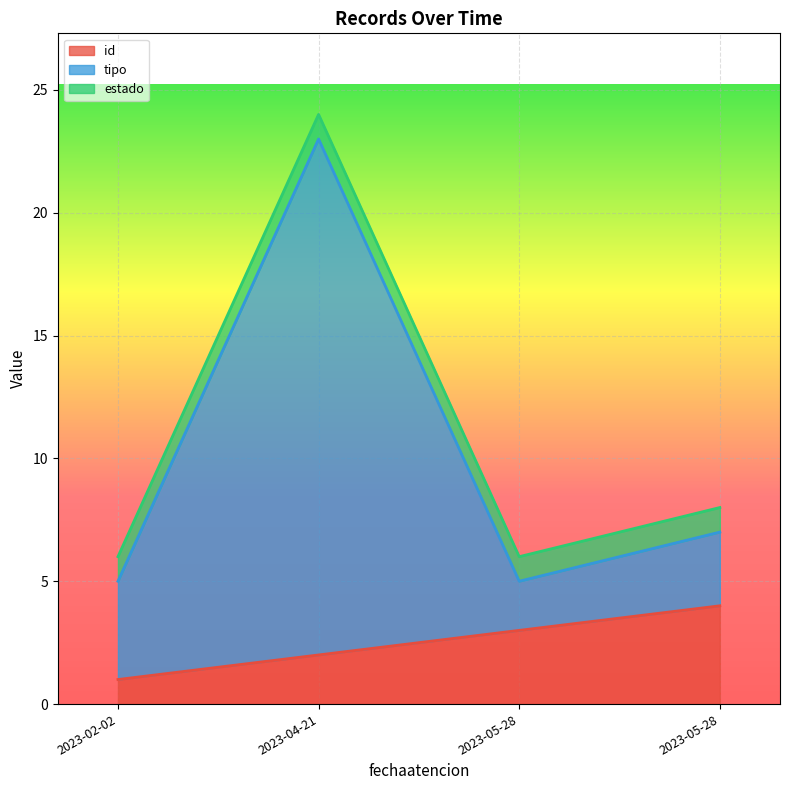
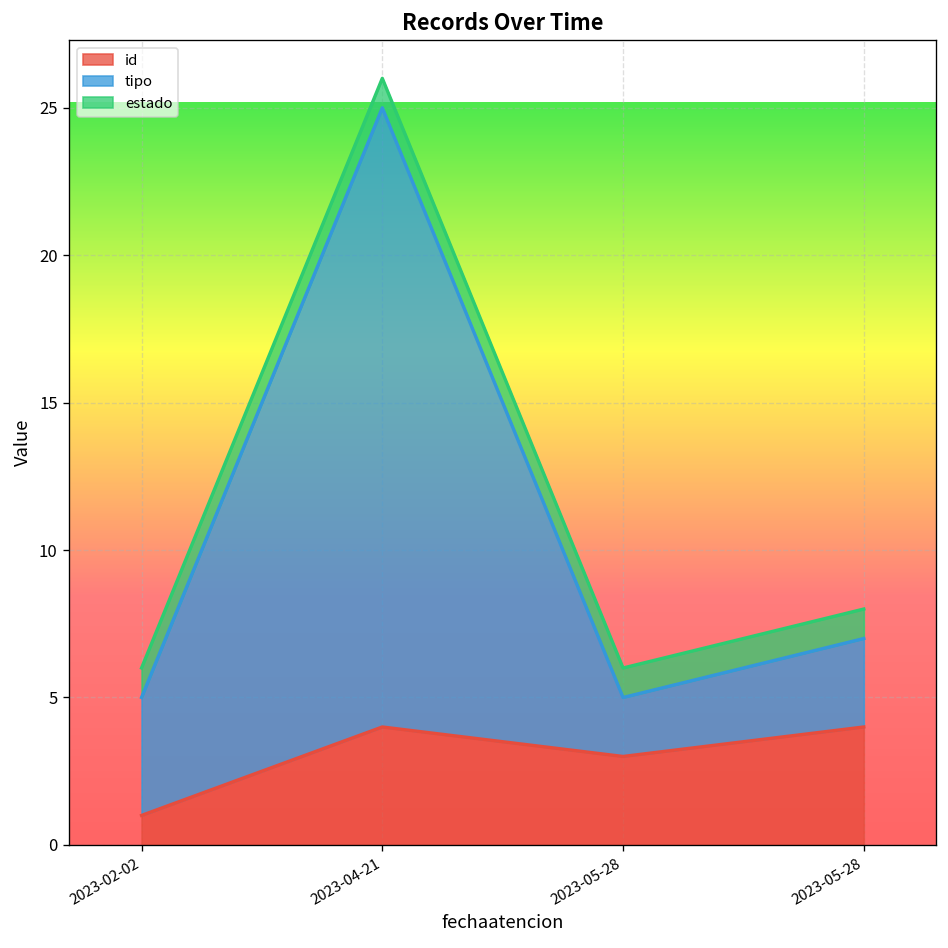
id, 2023-04-21: 2 -> 4
